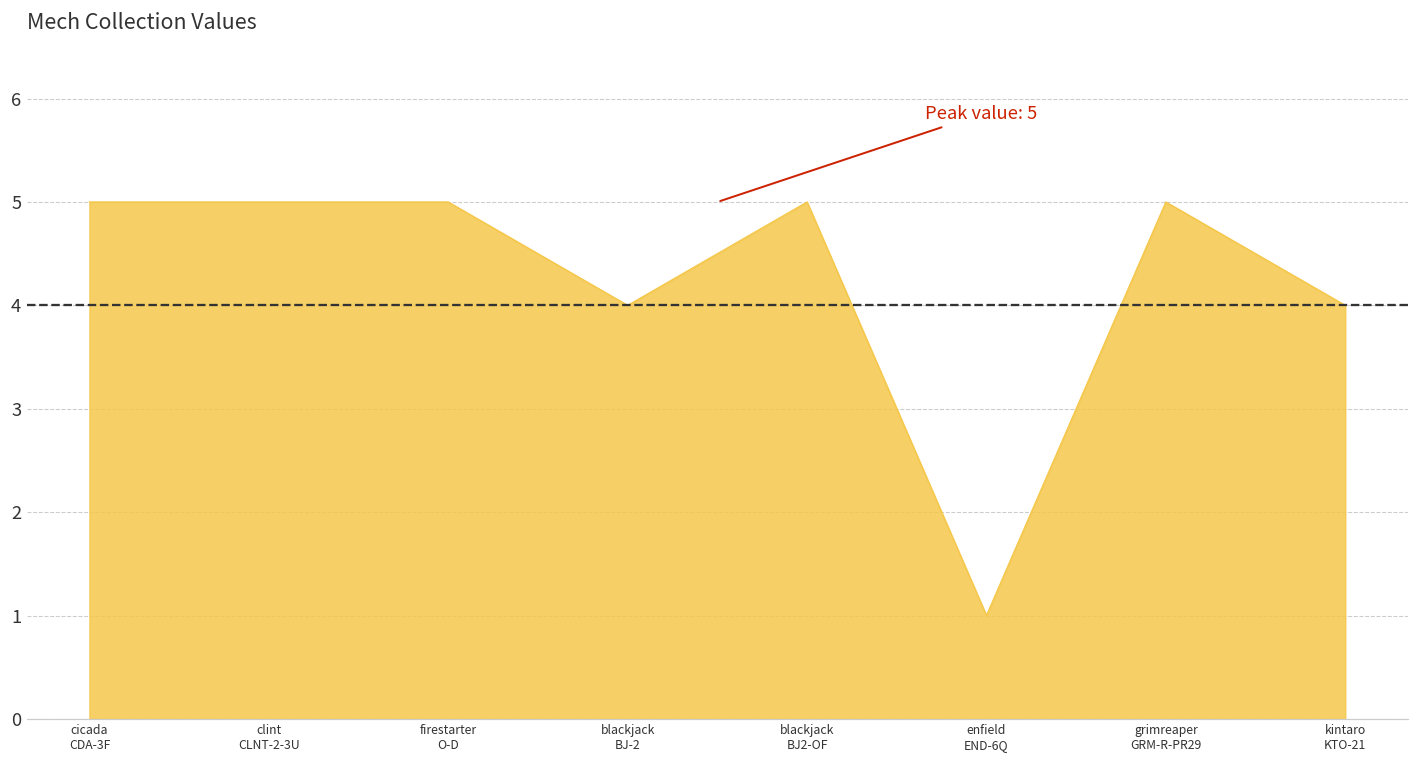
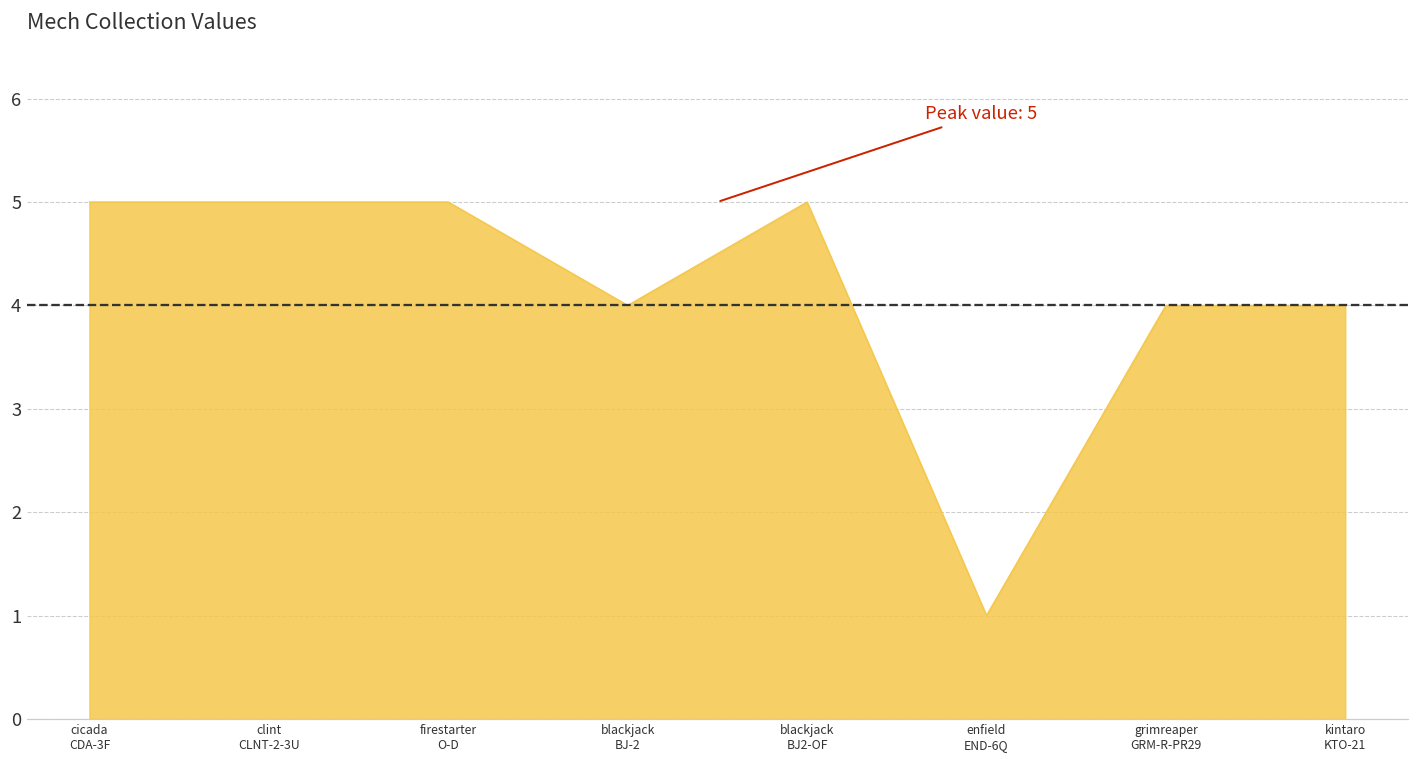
grimreaper GRM-R-PR29: 5 -> 4
